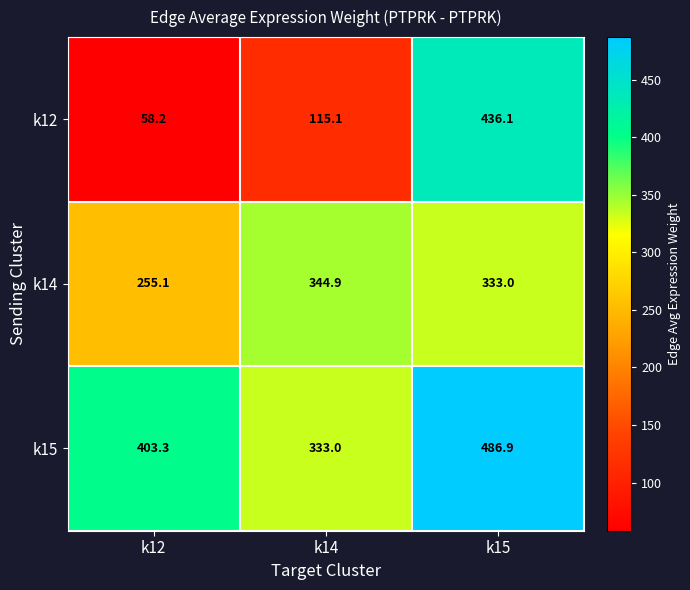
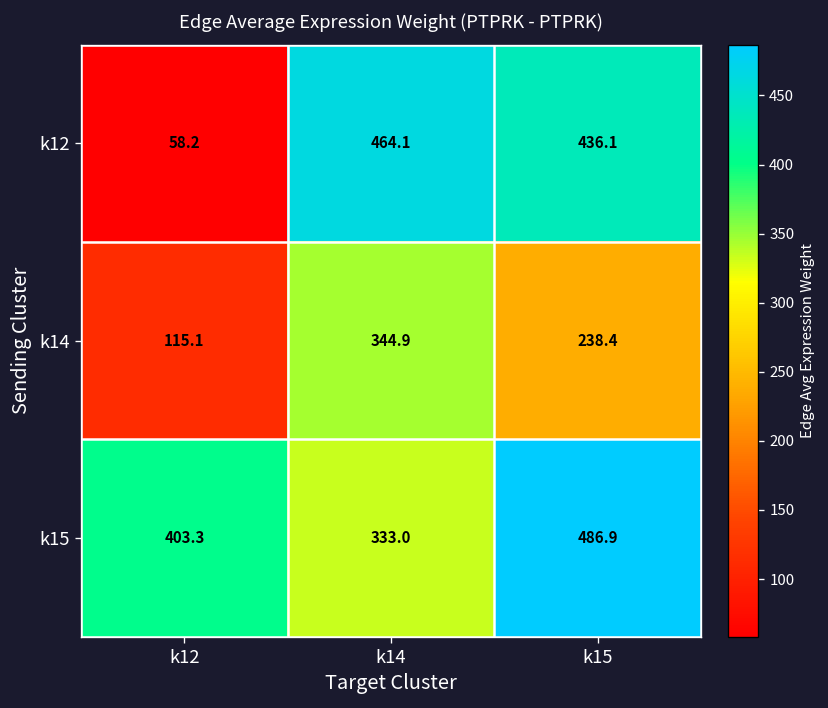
k12, k14: 115.1 -> 464.1
k14, k12: 255.1 -> 115.1
k14, k15: 333.0 -> 238.4
